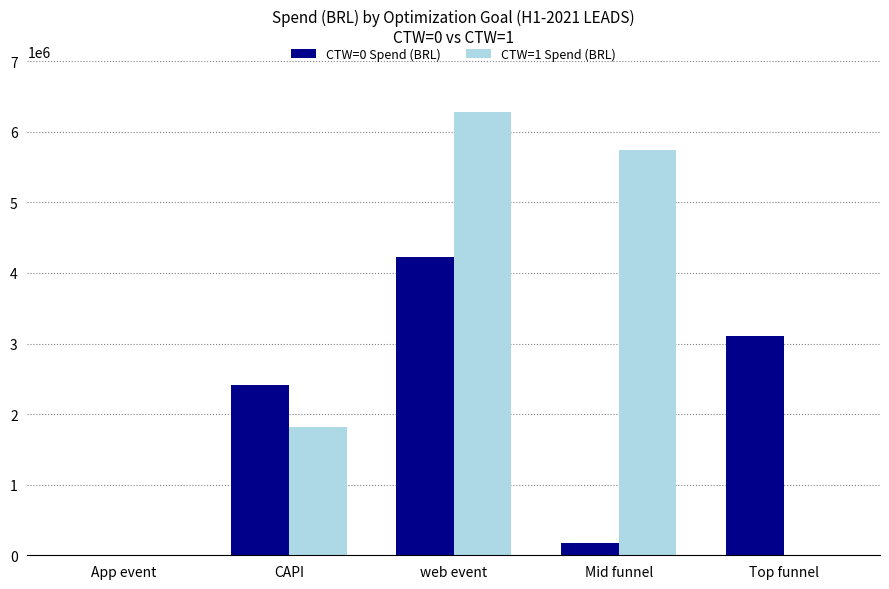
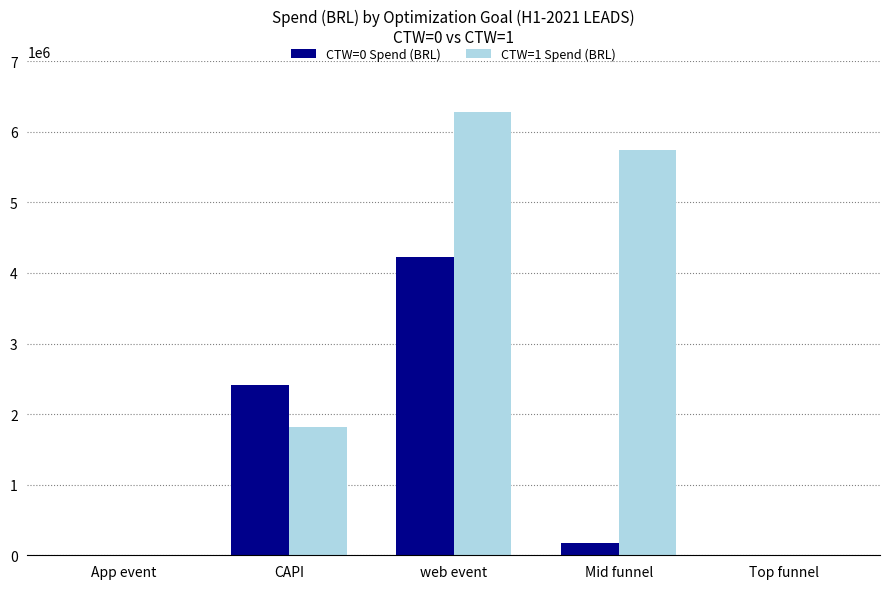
CTW=0 Spend (BRL), Top funnel: 3100000 -> 0
